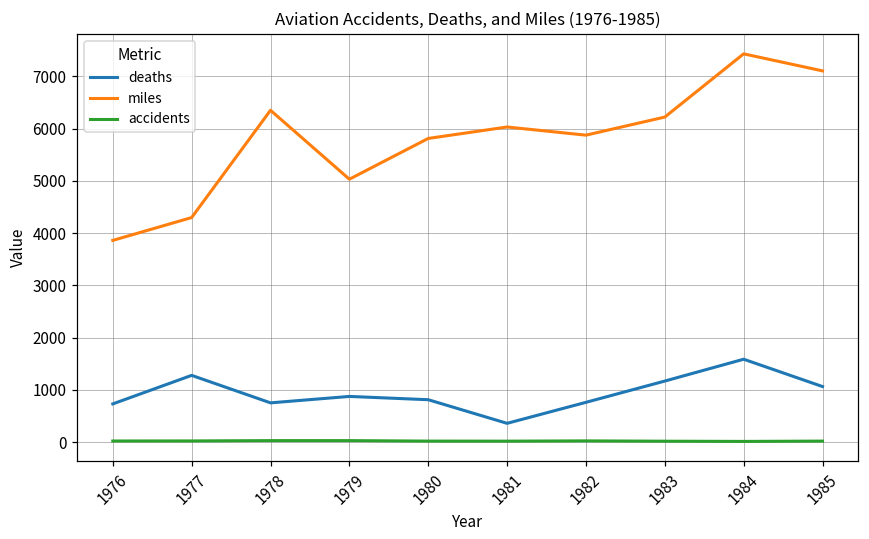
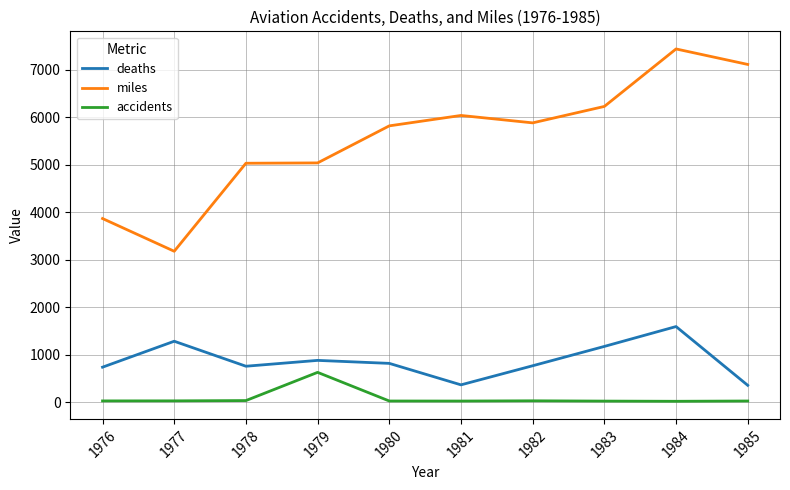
miles, 1977: 4300 -> 3200
miles, 1978: 6400 -> 5000
accidents, 1979: 0 -> 600
deaths, 1985: 1100 -> 400
